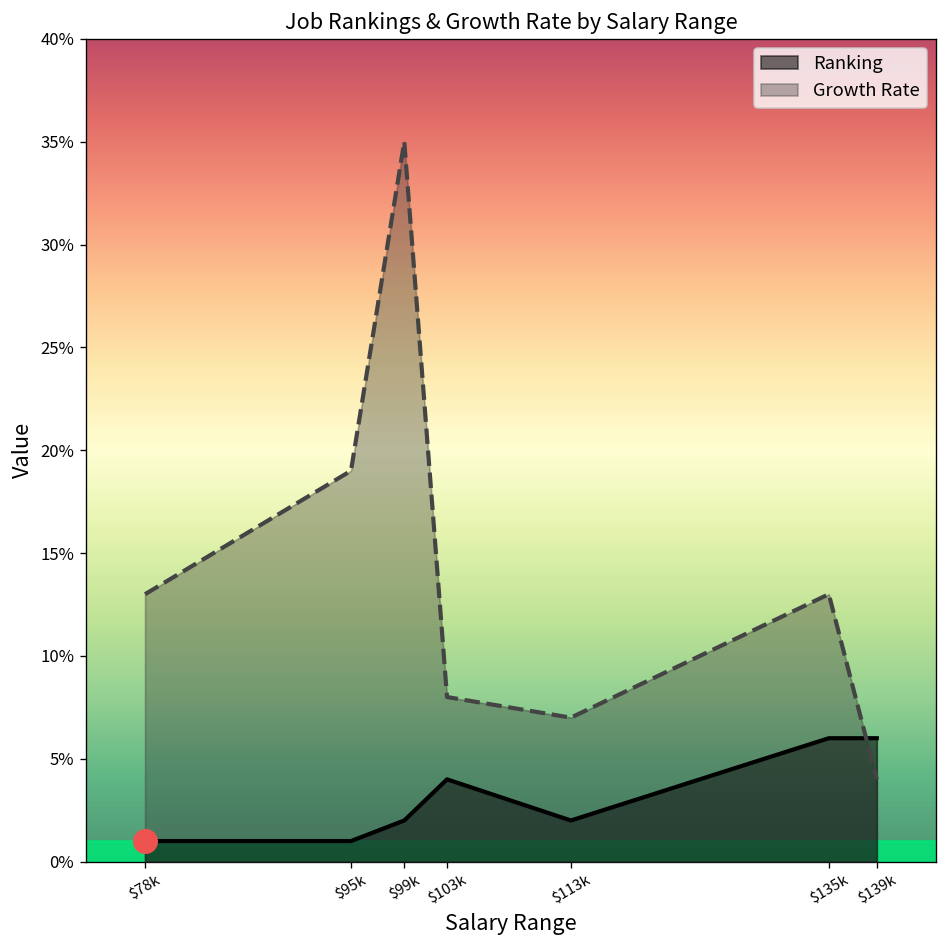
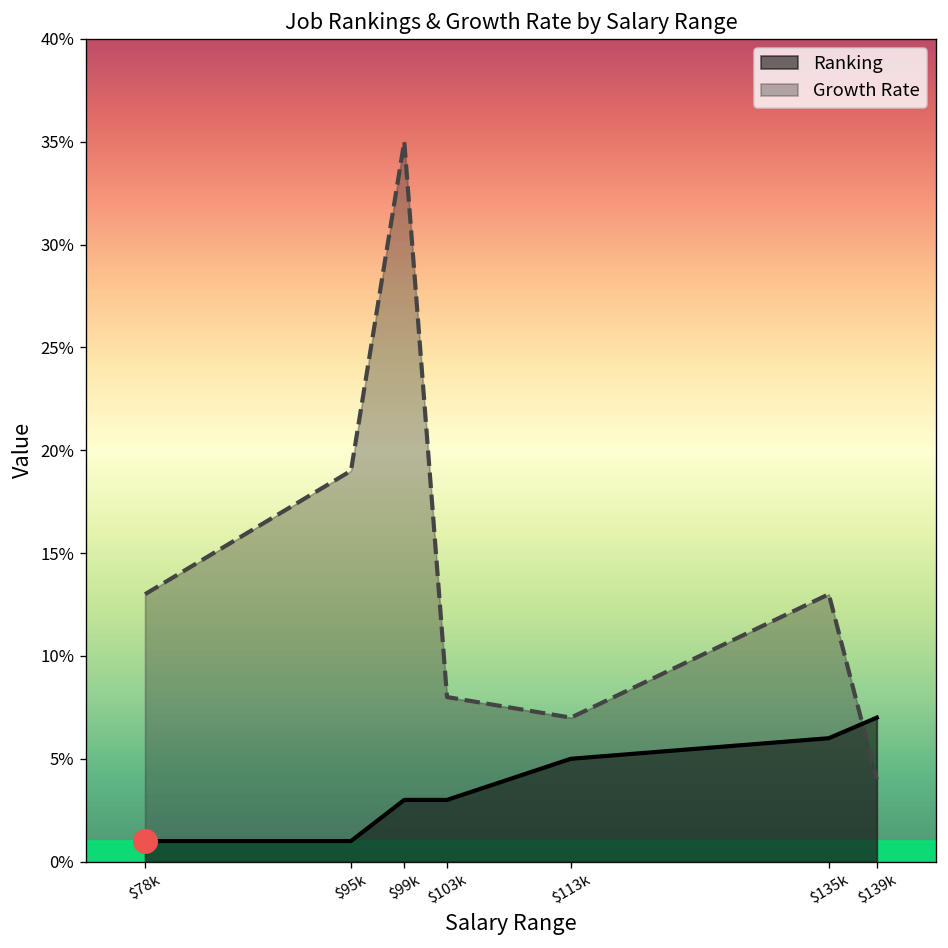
Ranking, $99k: 2% -> 3%
Ranking, $103k: 4% -> 3%
Ranking, $113k: 2% -> 5%
Ranking, $139k: 6% -> 7%
